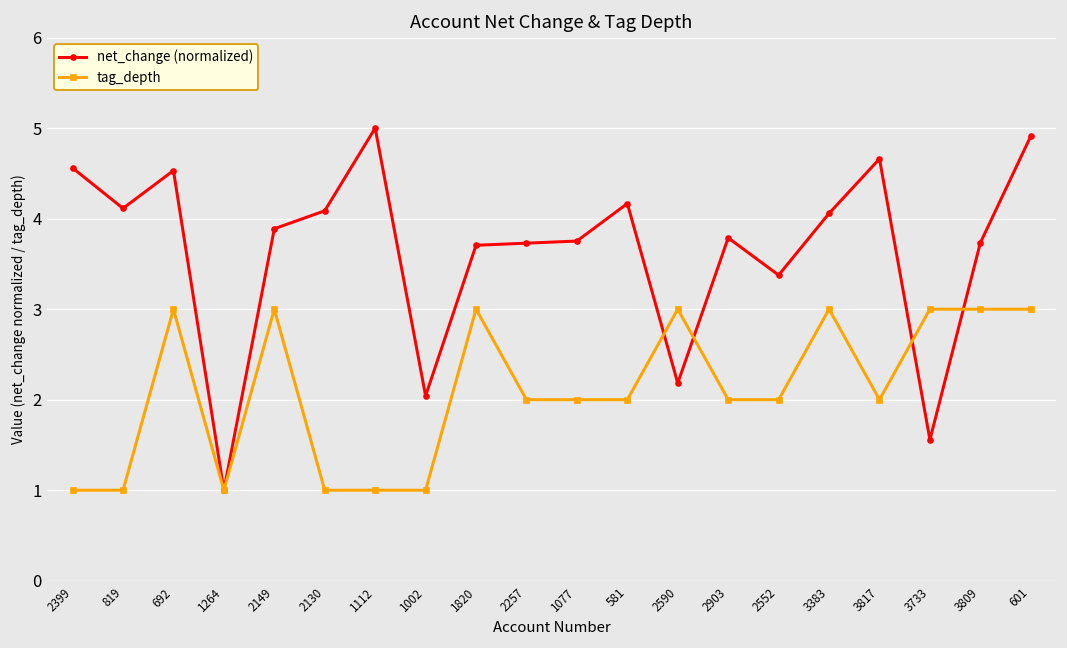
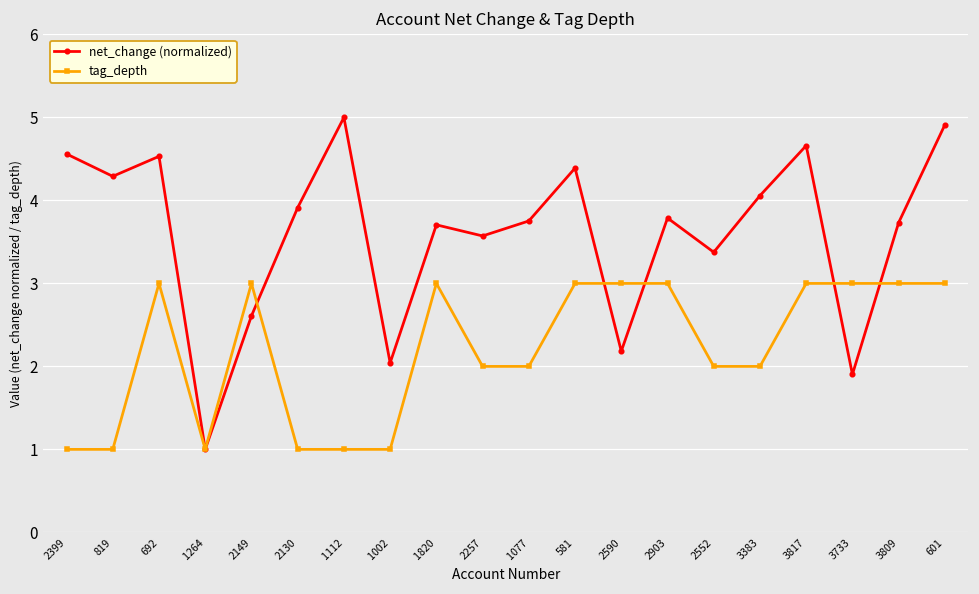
net_change (normalized), 819: 4.1 -> 4.3
net_change (normalized), 2149: 3.9 -> 2.6
net_change (normalized), 2130: 4.1 -> 3.9
net_change (normalized), 2257: 3.7 -> 3.6
net_change (normalized), 581: 4.2 -> 4.4
tag_depth, 581: 2 -> 3
tag_depth, 2903: 2 -> 3
tag_depth, 3383: 3 -> 2
tag_depth, 3817: 2 -> 3
net_change (normalized), 3733: 1.6 -> 1.9
